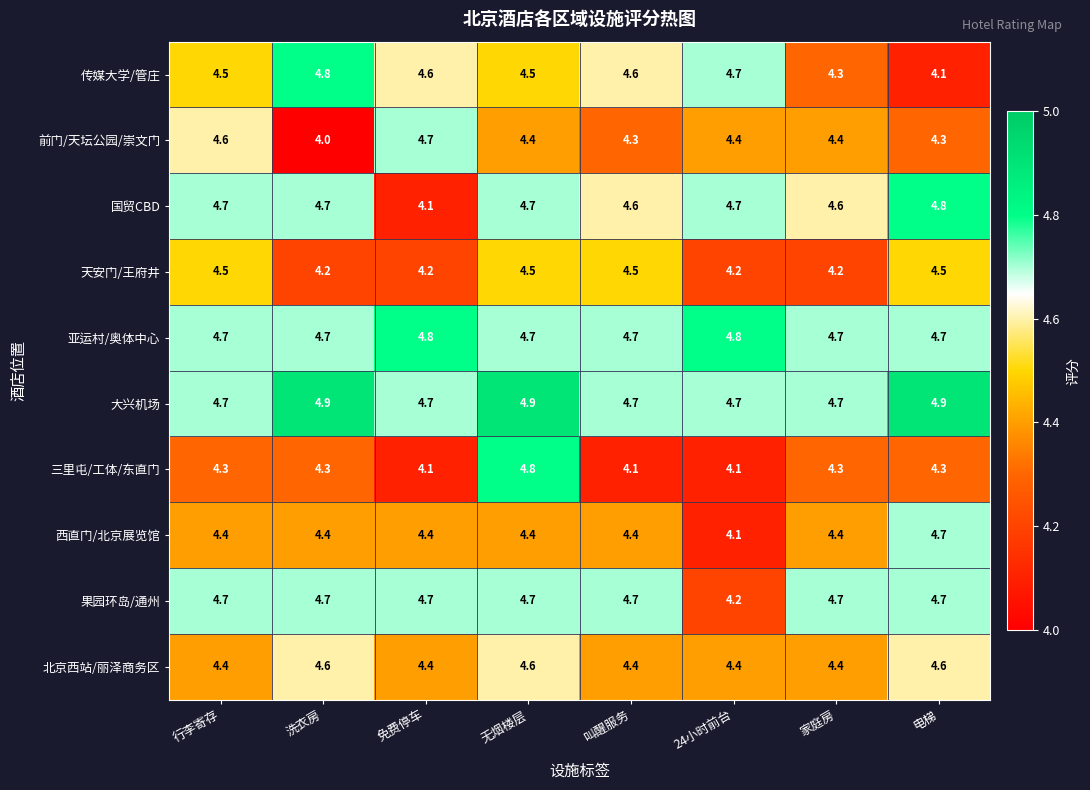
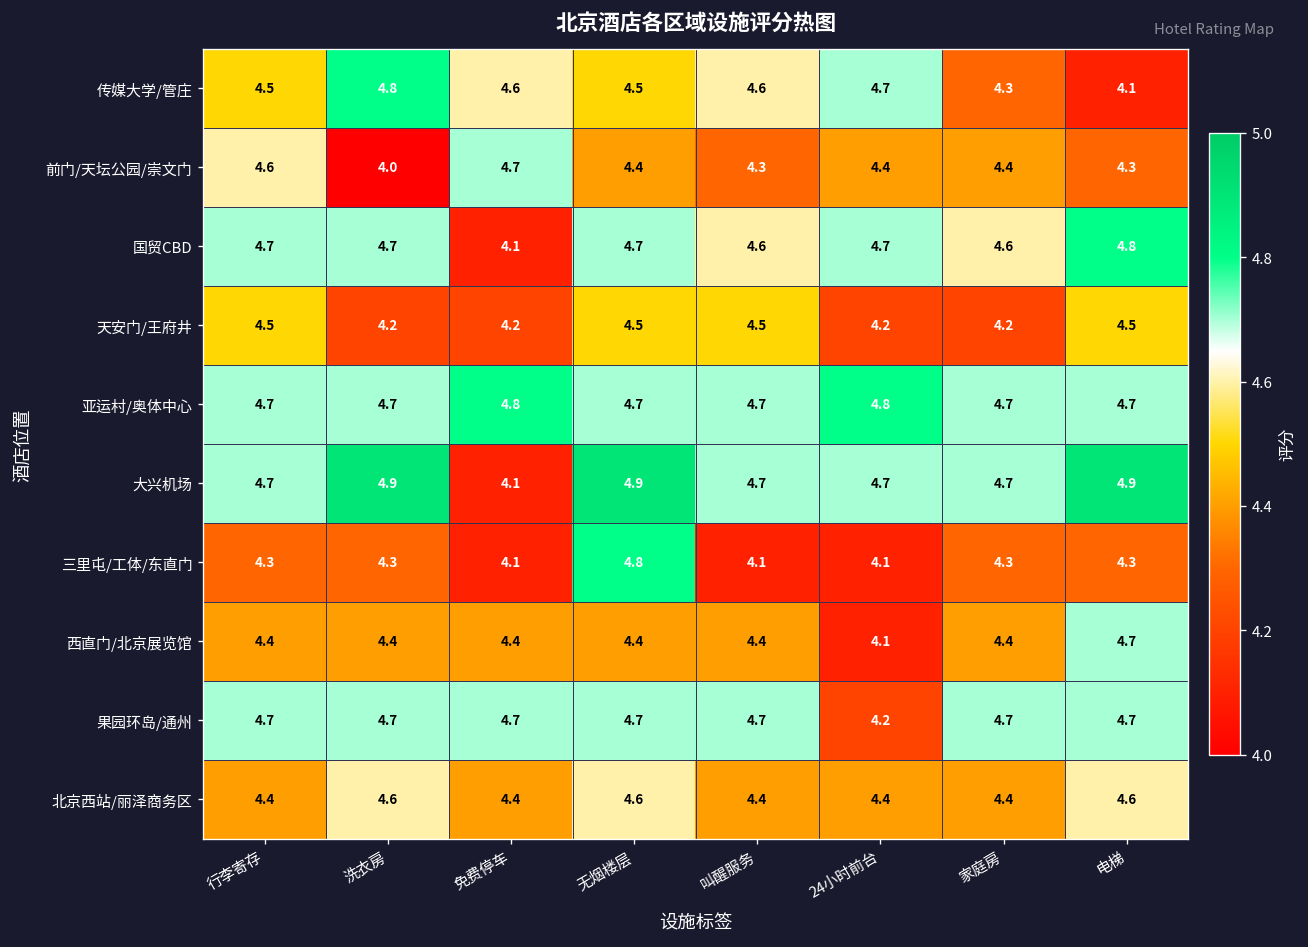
大兴机场, 免费停车: 4.7 -> 4.1
